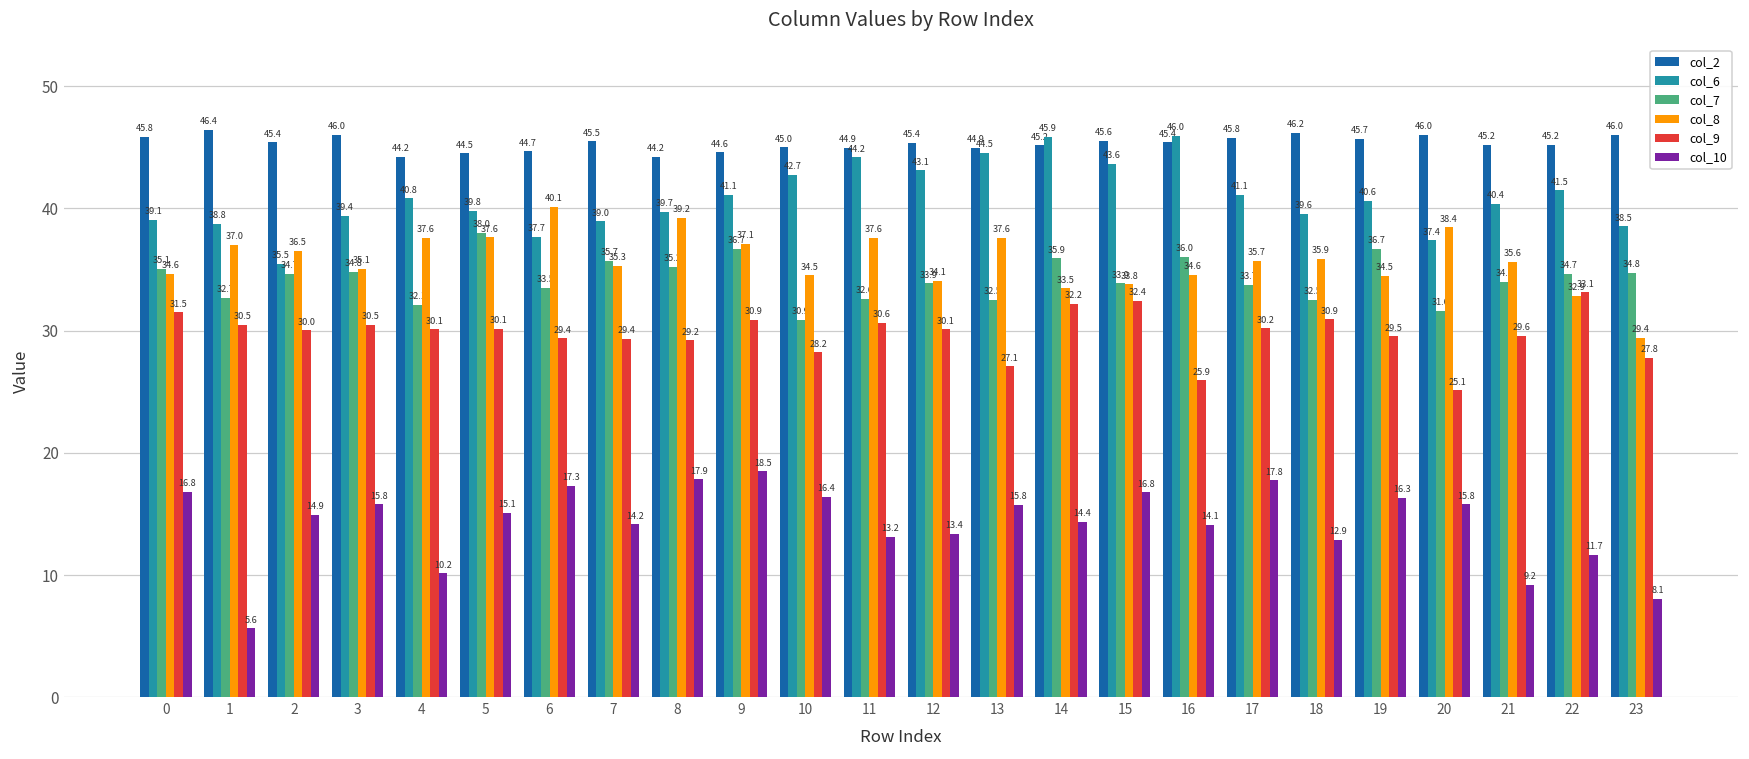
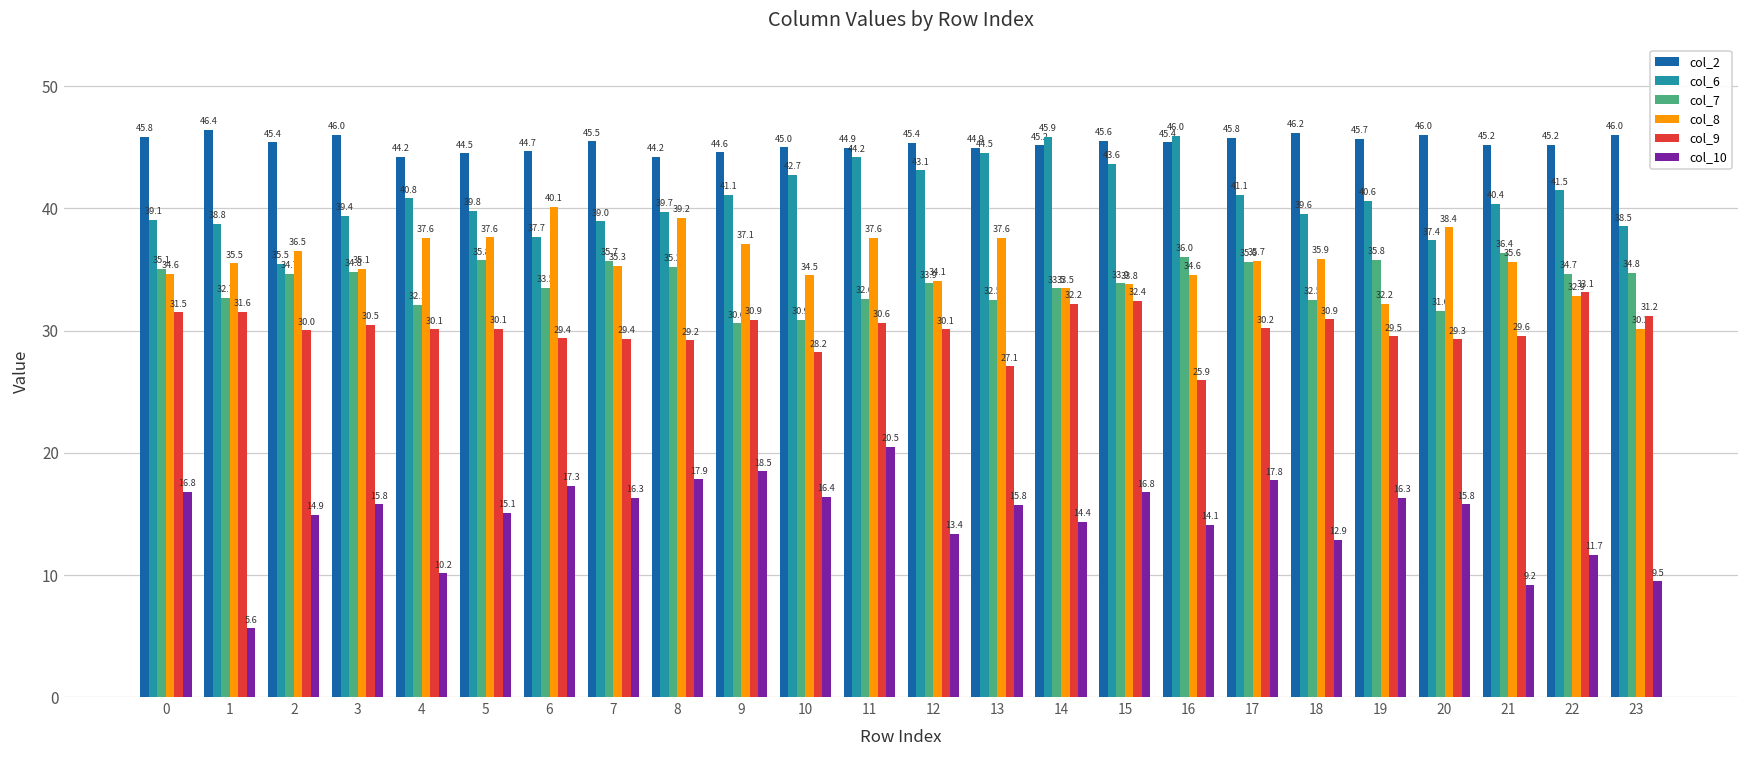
col_8, 1: 37.0 -> 35.5
col_9, 1: 30.5 -> 31.6
col_7, 5: 38.0 -> 35.8
col_10, 7: 14.2 -> 16.3
col_7, 9: 36.7 -> 30.6
col_10, 11: 13.2 -> 20.5
col_7, 14: 35.9 -> 33.5
col_7, 17: 33.7 -> 35.6
col_7, 19: 36.7 -> 35.8
col_8, 19: 34.5 -> 32.2
col_9, 20: 25.1 -> 29.3
col_7, 21: 34.0 -> 36.4
col_8, 23: 29.4 -> 30.2
col_9, 23: 27.8 -> 31.2
col_10, 23: 8.1 -> 9.5
